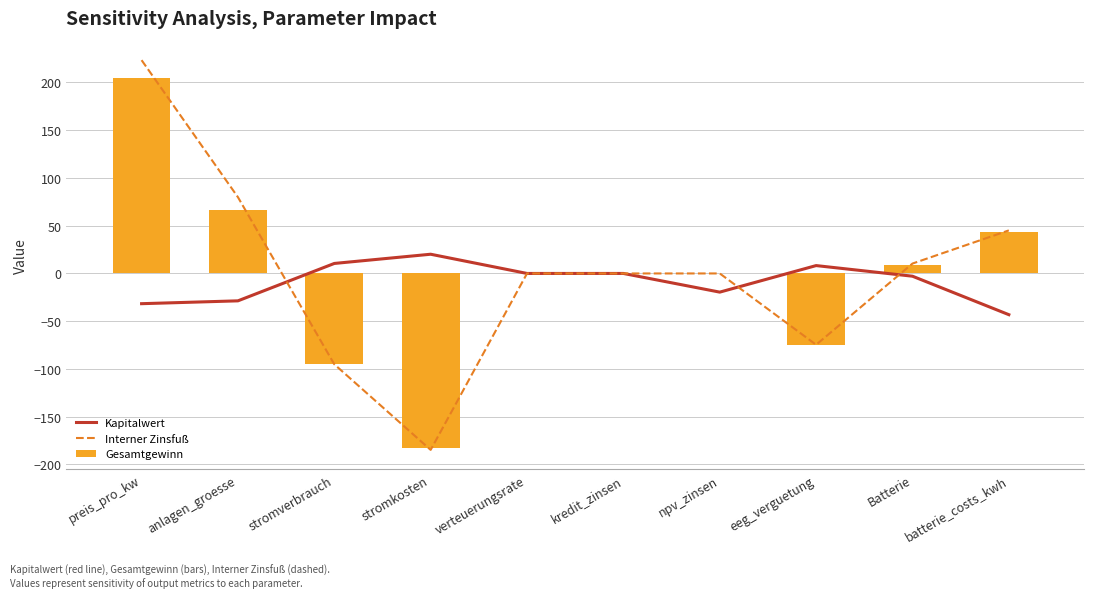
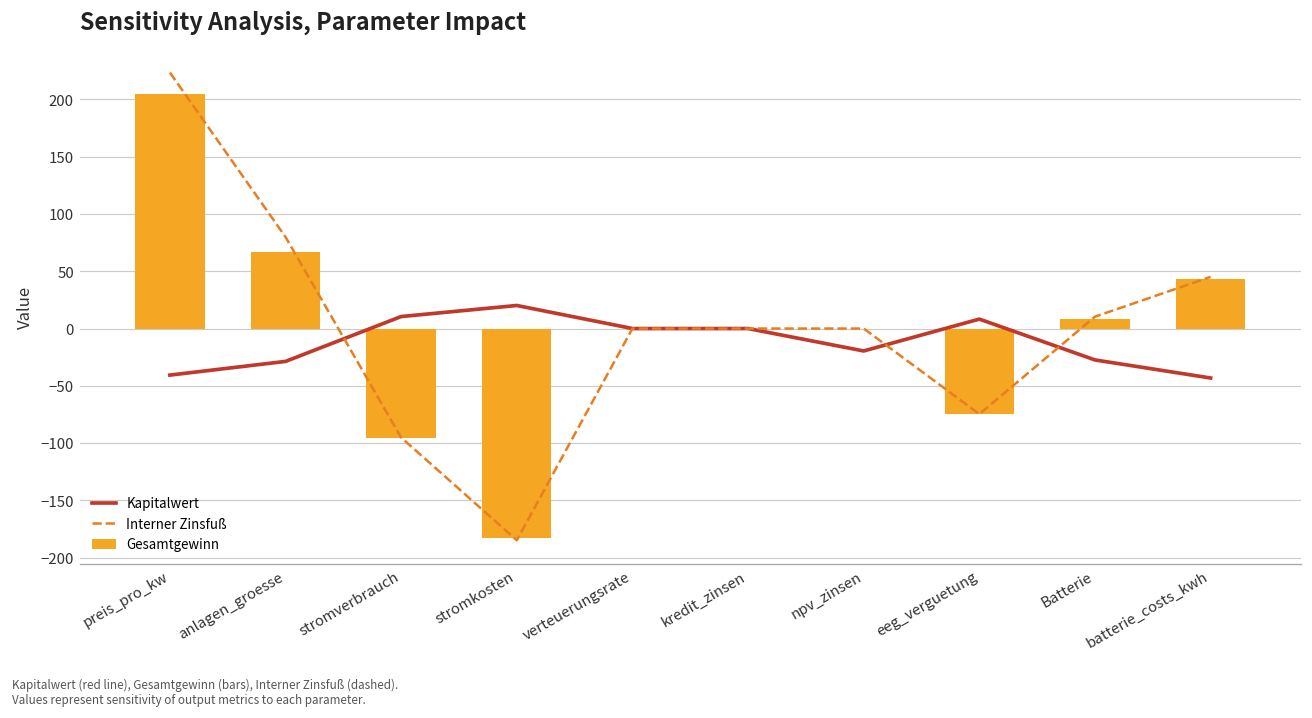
Kapitalwert, preis_pro_kw: -30 -> -40
Kapitalwert, Batterie: 0 -> -30
